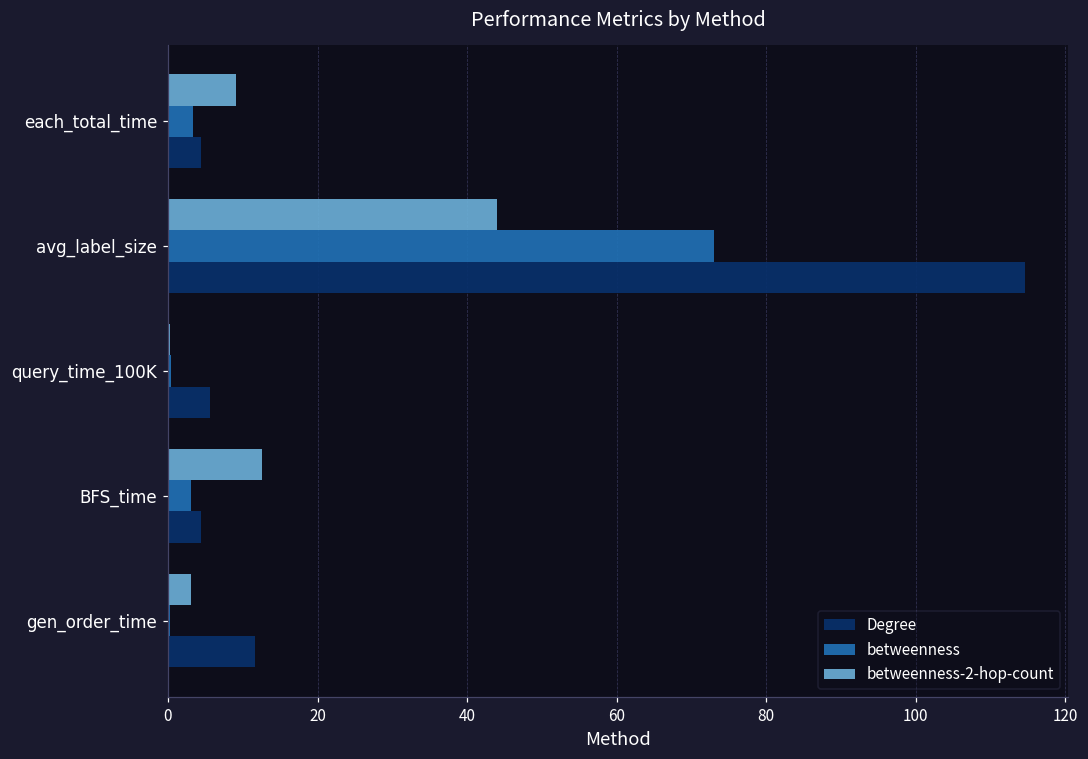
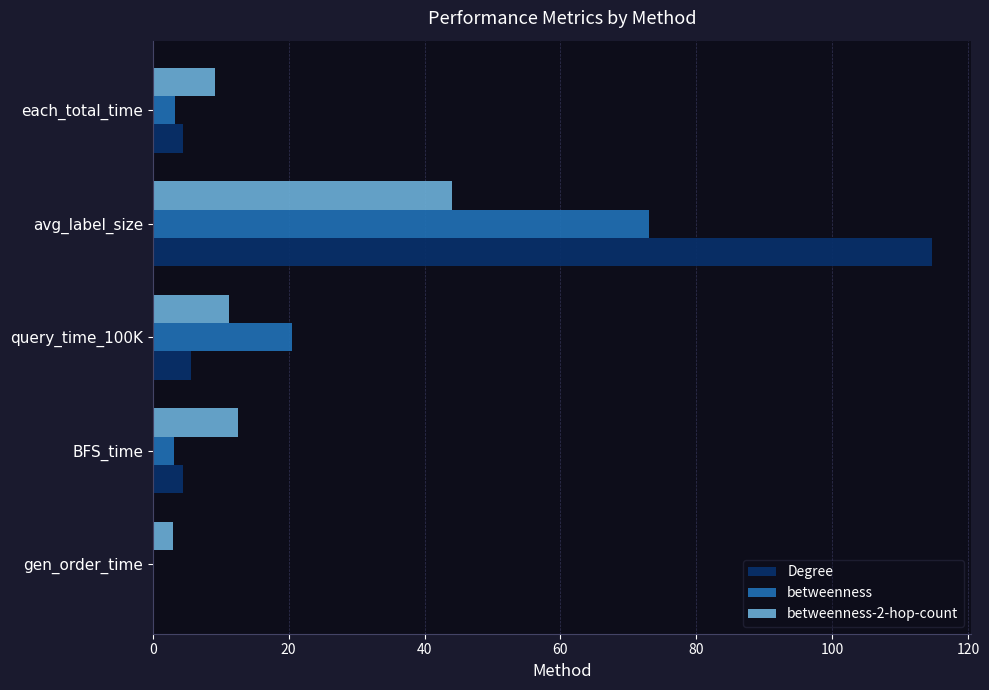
betweenness-2-hop-count, query_time_100K: 0 -> 11
betweenness, query_time_100K: 0 -> 20
Degree, gen_order_time: 12 -> 0
